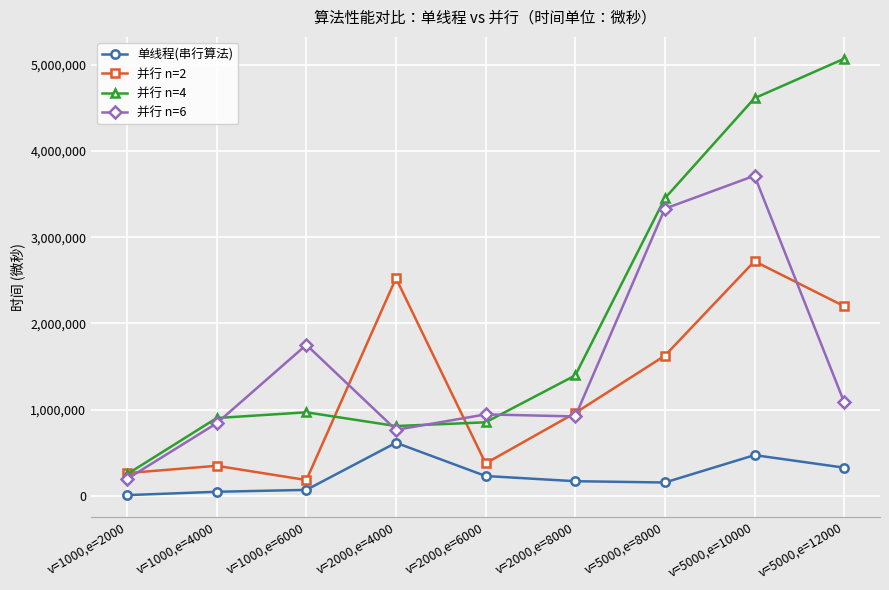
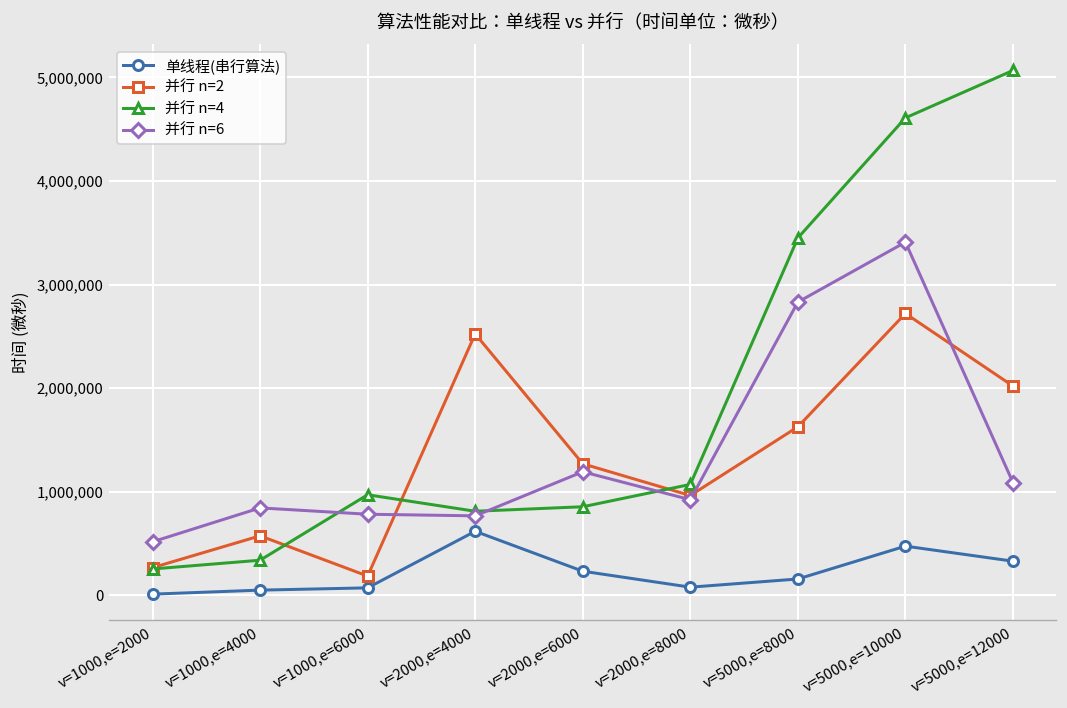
并行 n=6, v=1000,e=2000: 200,000 -> 500,000
并行 n=2, v=1000,e=4000: 400,000 -> 600,000
并行 n=4, v=1000,e=4000: 900,000 -> 300,000
并行 n=6, v=1000,e=6000: 1,800,000 -> 800,000
并行 n=2, v=2000,e=6000: 400,000 -> 1,300,000
并行 n=6, v=2000,e=6000: 900,000 -> 1,200,000
单线程(串行算法), v=2000,e=8000: 200,000 -> 100,000
并行 n=4, v=2000,e=8000: 1,400,000 -> 1,100,000
并行 n=6, v=5000,e=8000: 3,300,000 -> 2,800,000
并行 n=6, v=5000,e=10000: 3,700,000 -> 3,400,000
并行 n=2, v=5000,e=12000: 2,200,000 -> 2,000,000
